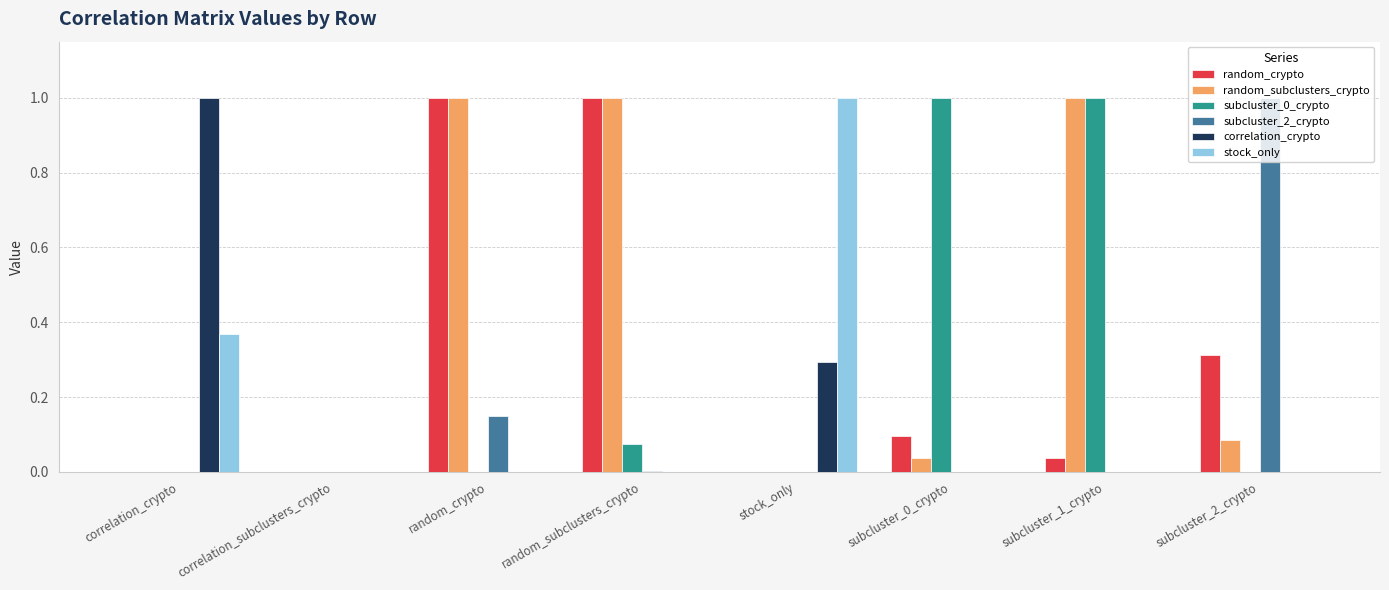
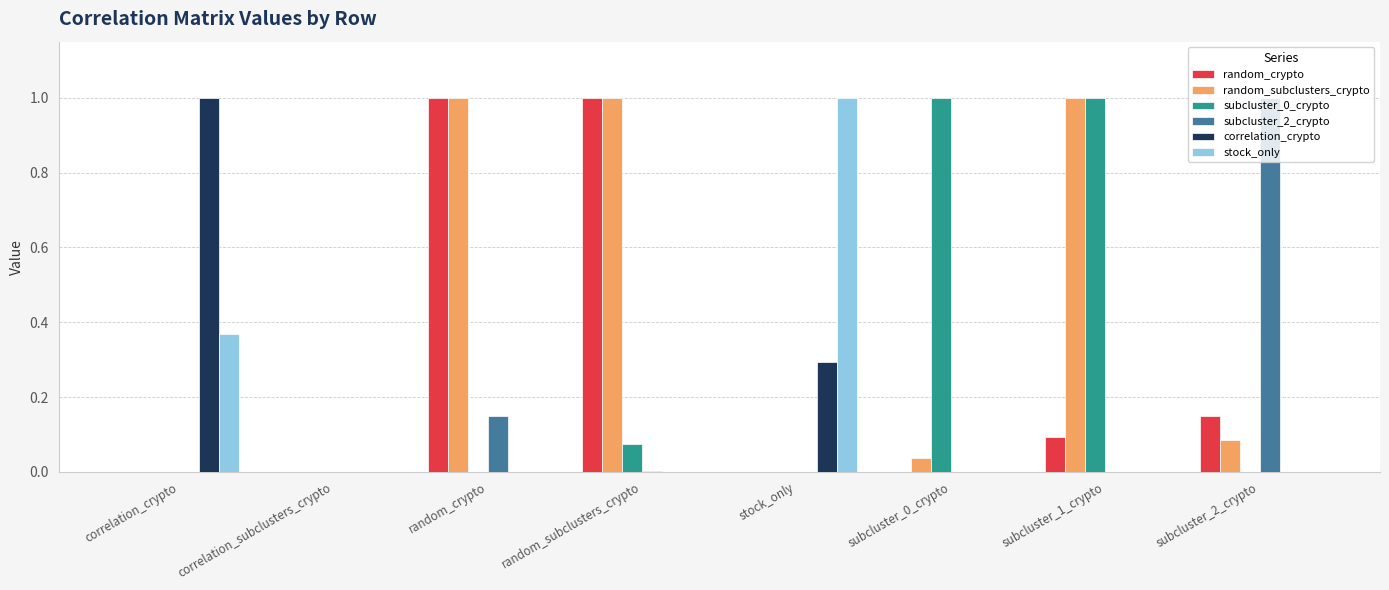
random_crypto, subcluster_0_crypto: 0.10 -> 0.00
random_crypto, subcluster_1_crypto: 0.04 -> 0.09
random_crypto, subcluster_2_crypto: 0.31 -> 0.15
